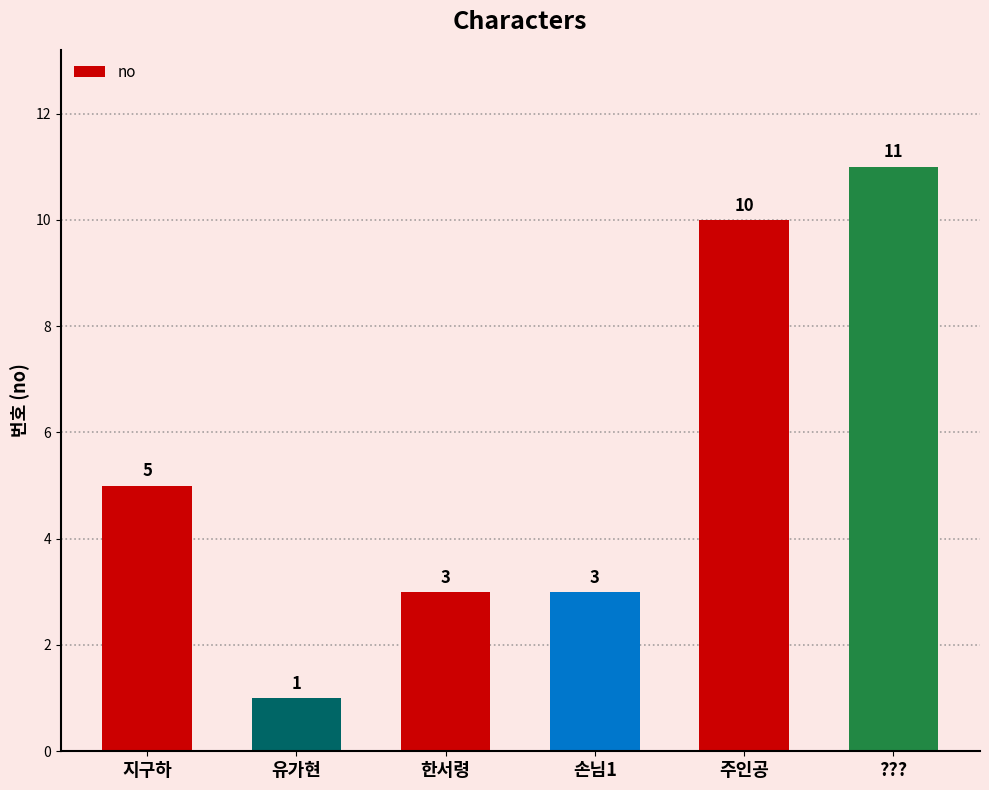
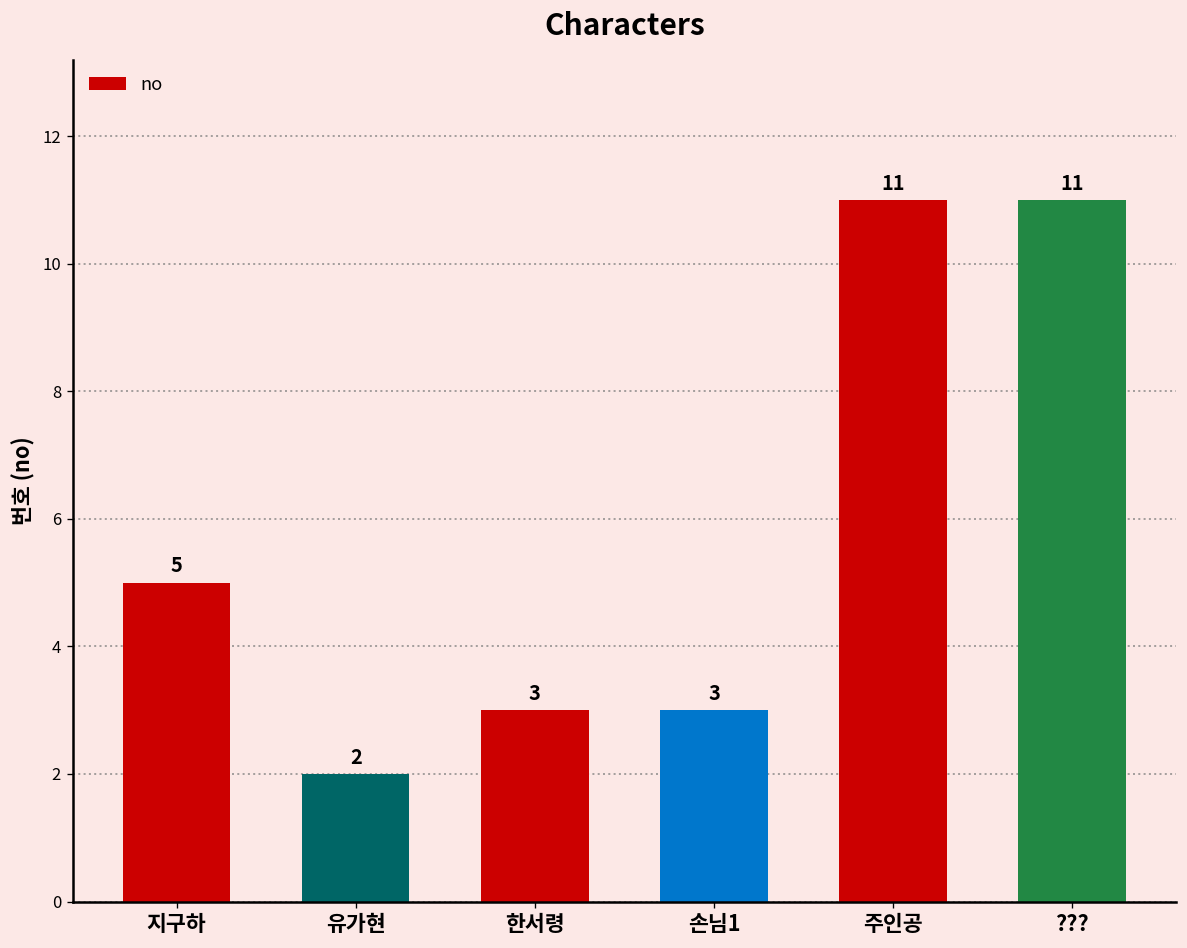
유가현: 1 -> 2
주인공: 10 -> 11
